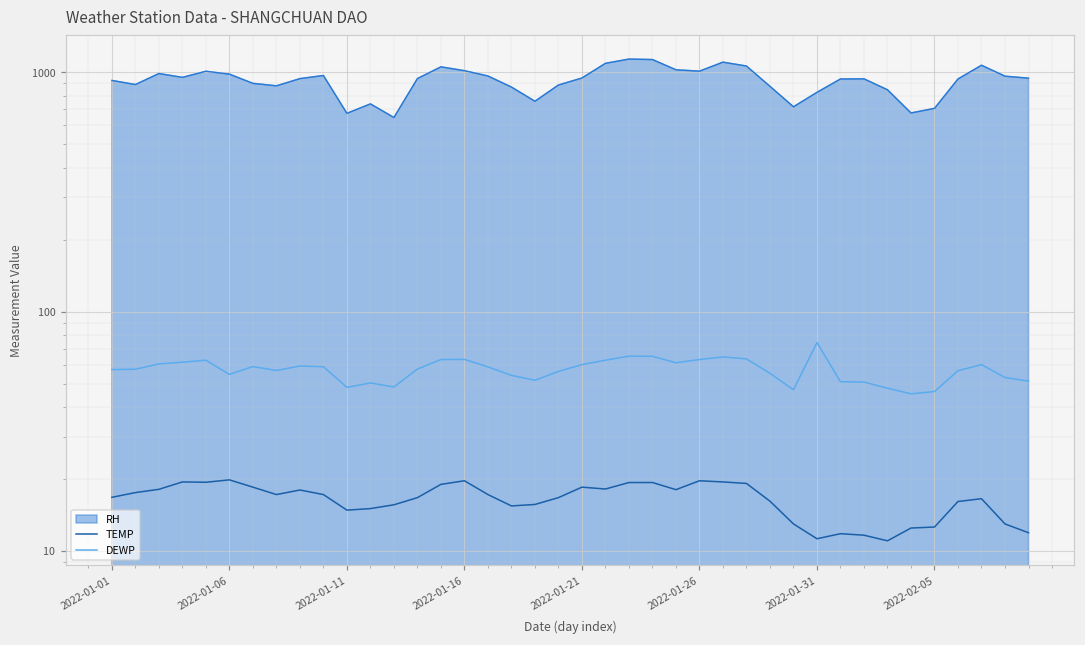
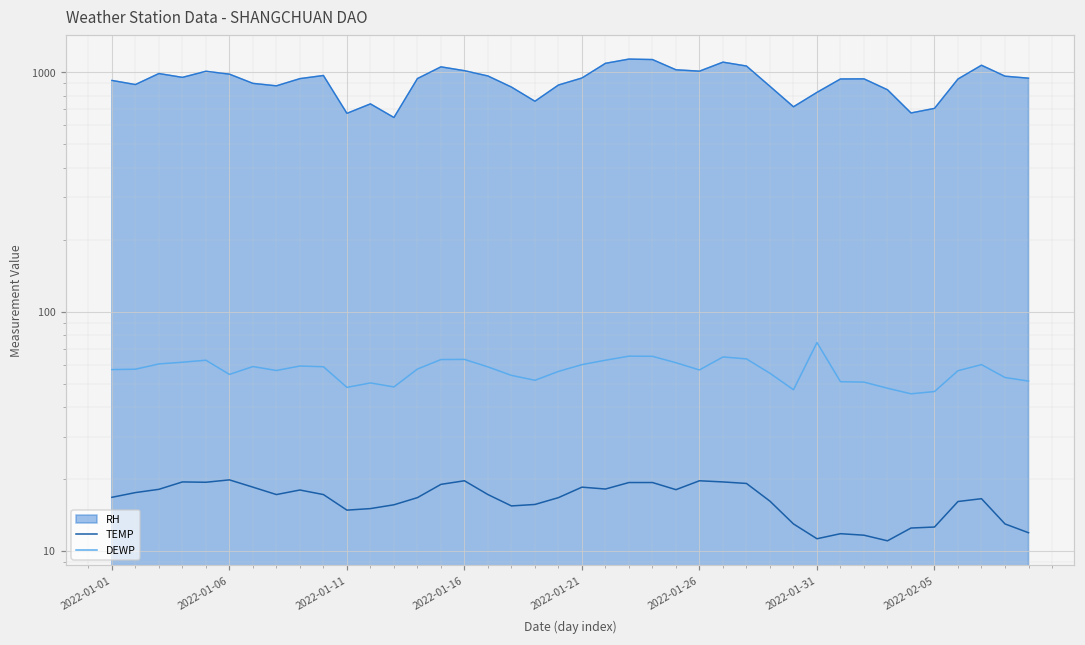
DEWP, 2022-01-26: 63 -> 57
